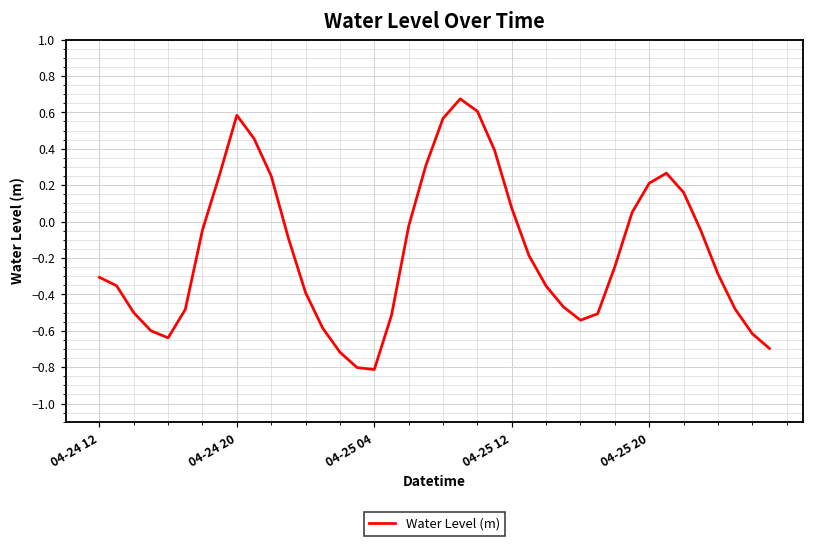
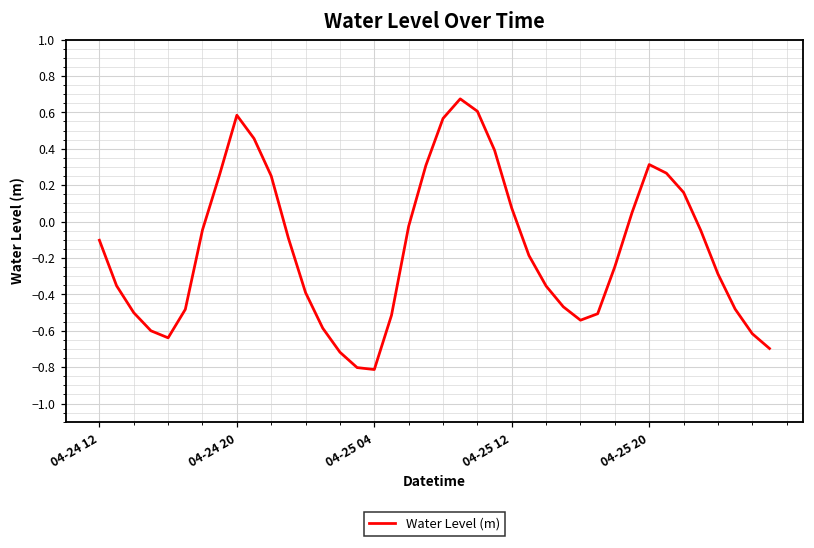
04-24 12: -0.31 -> -0.10
04-25 20: 0.21 -> 0.31
